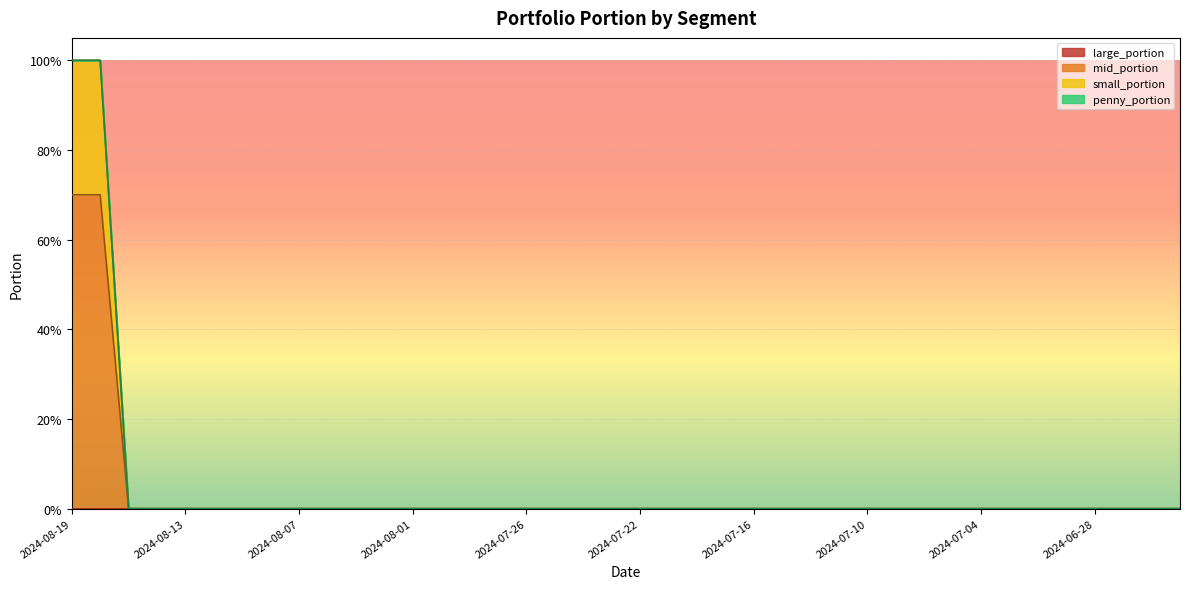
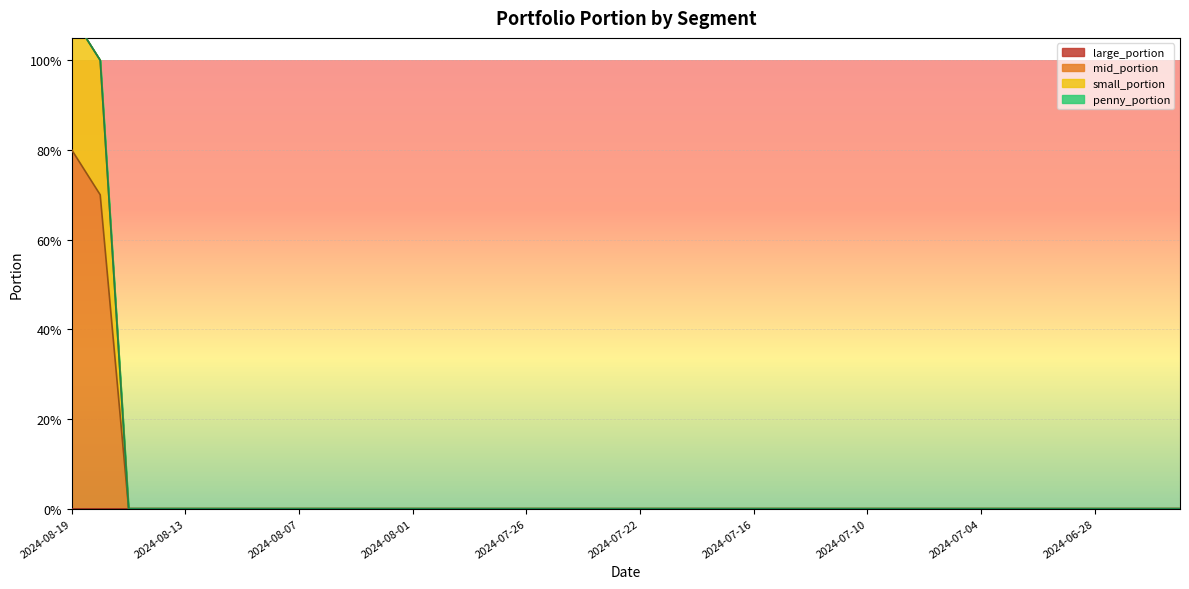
mid_portion, 2024-08-19: 70% -> 80%
